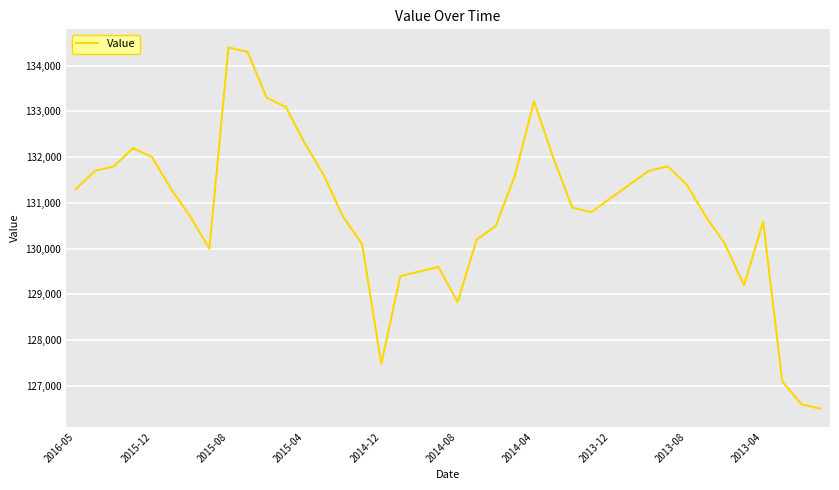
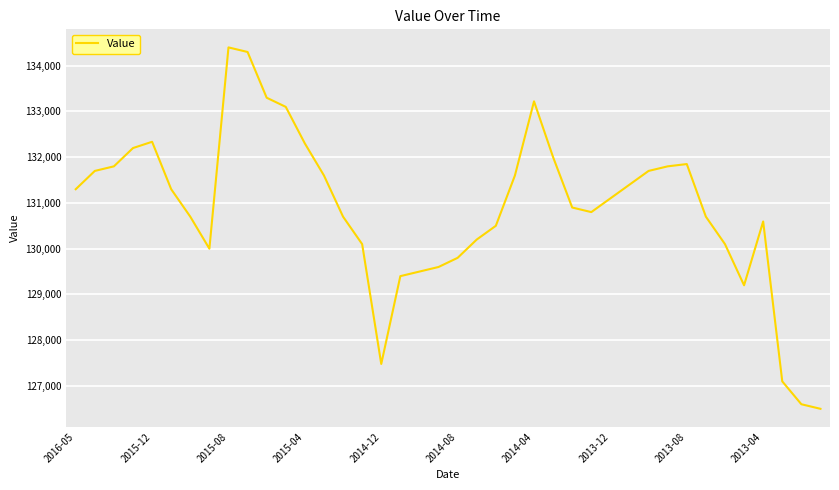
2015-12: 132,000 -> 132,300
2014-08: 128,800 -> 129,800
2013-08: 131,400 -> 131,900
